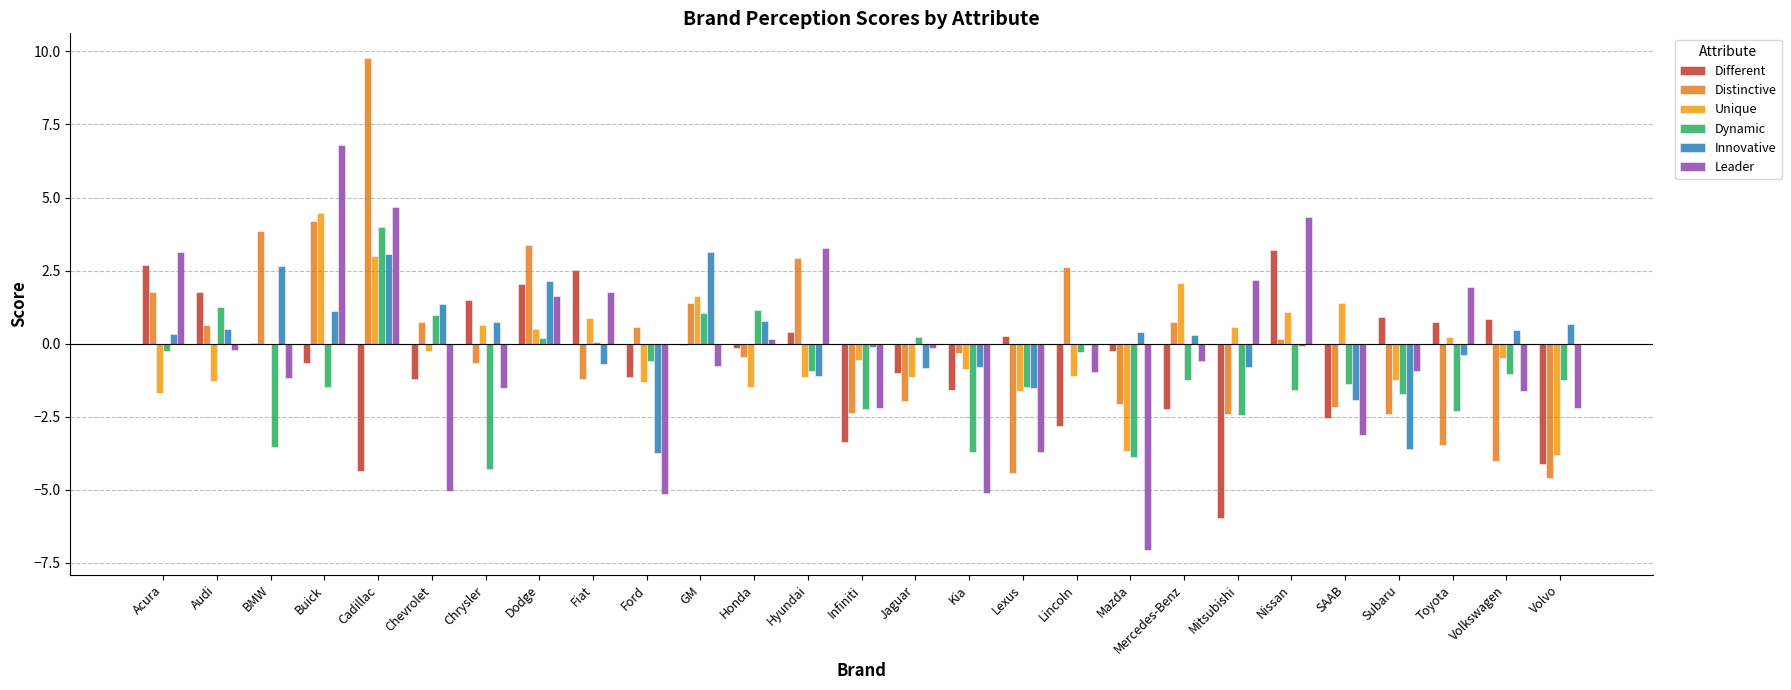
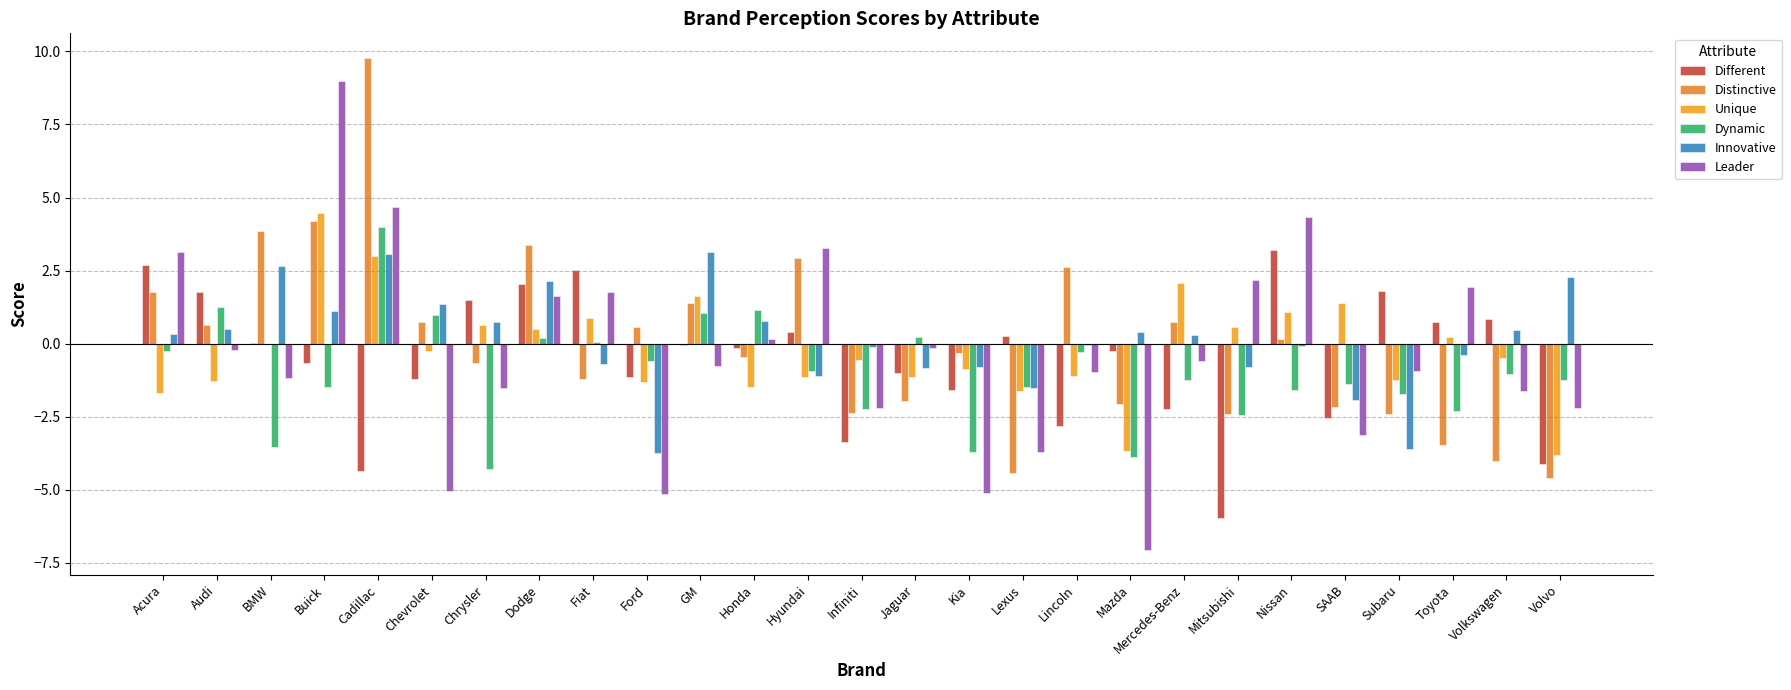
Leader, Buick: 6.8 -> 9.0
Different, Subaru: 0.9 -> 1.8
Innovative, Volvo: 0.7 -> 2.3
